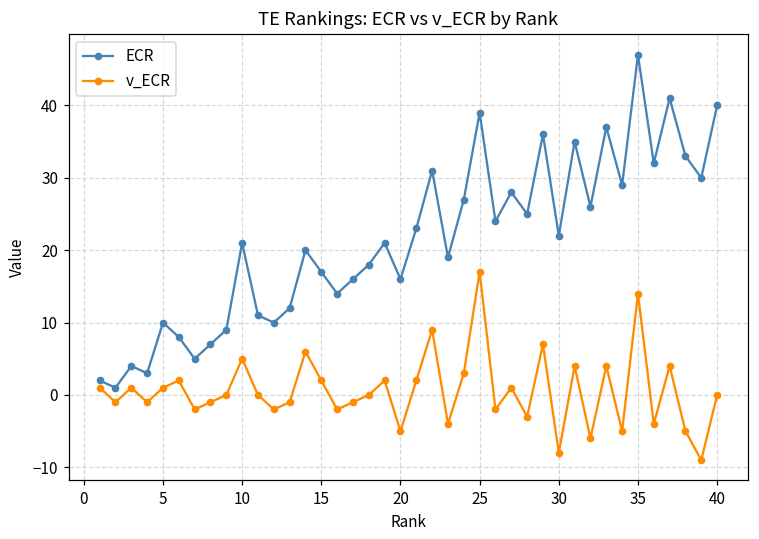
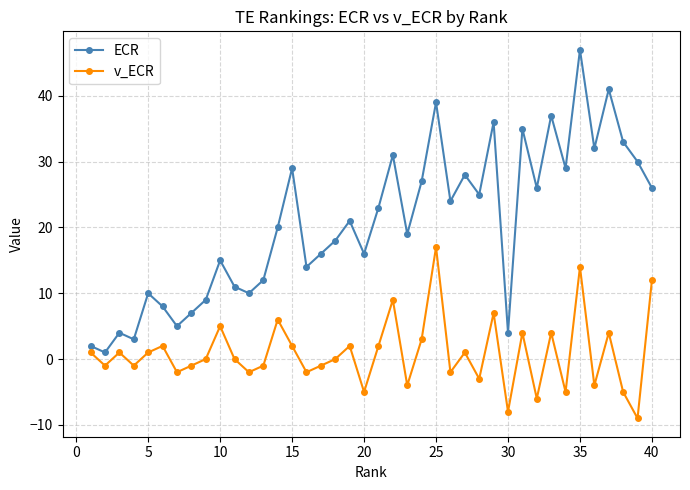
ECR, 10: 21 -> 15
ECR, 15: 17 -> 29
ECR, 30: 22 -> 4
ECR, 40: 40 -> 26
v_ECR, 40: 0 -> 12
